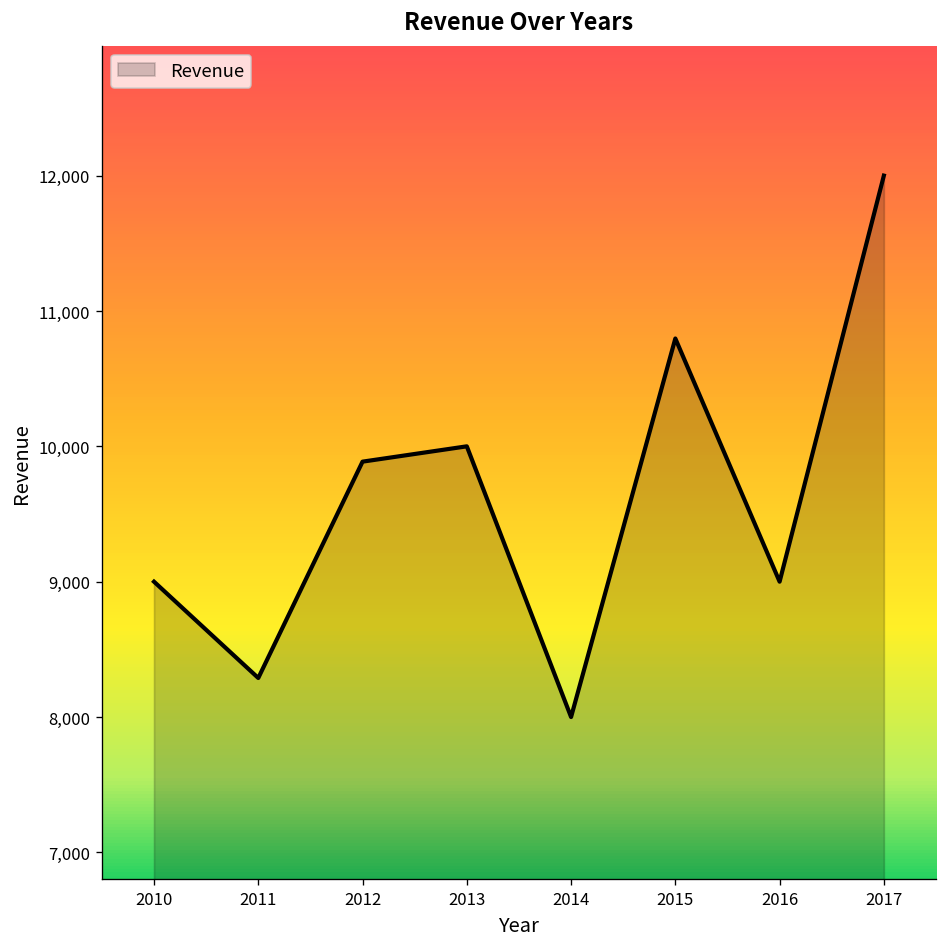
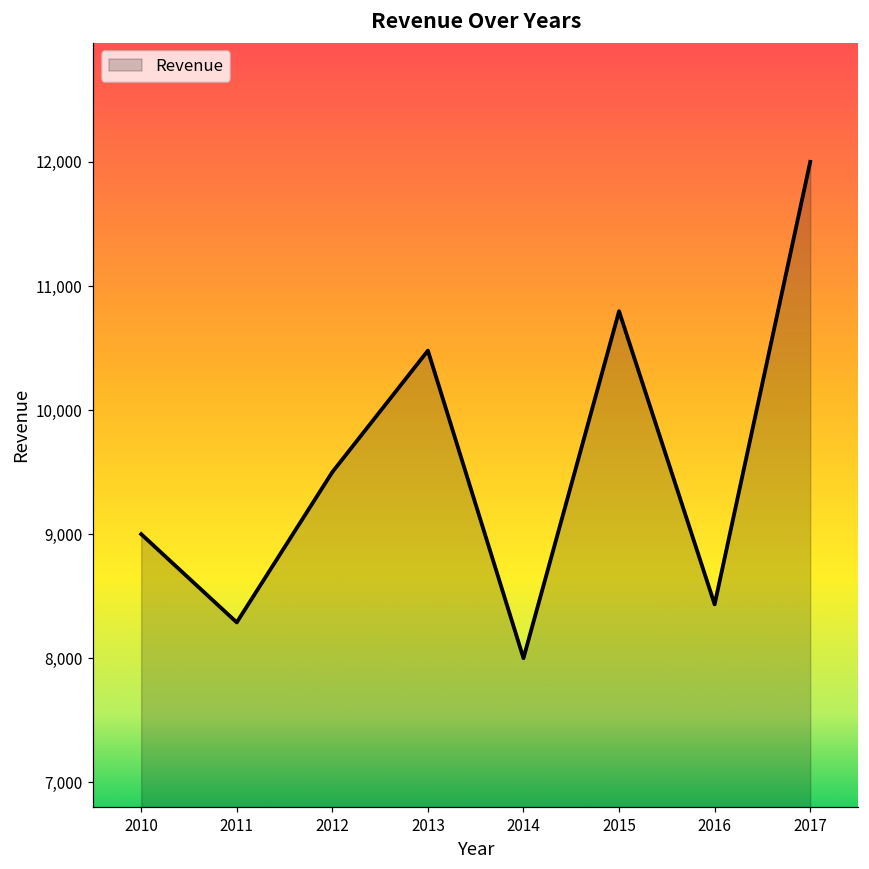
2012: 9,890 -> 9,500
2013: 10,000 -> 10,480
2016: 9,000 -> 8,430
